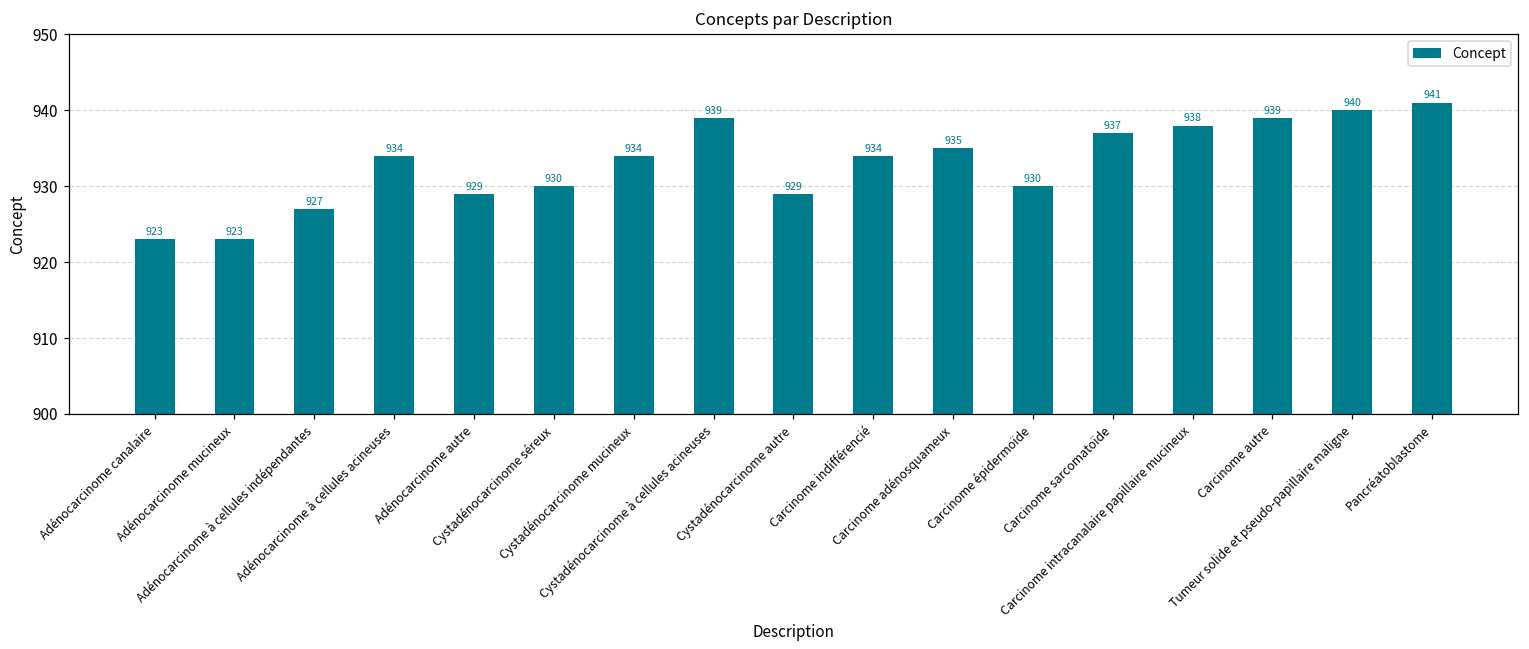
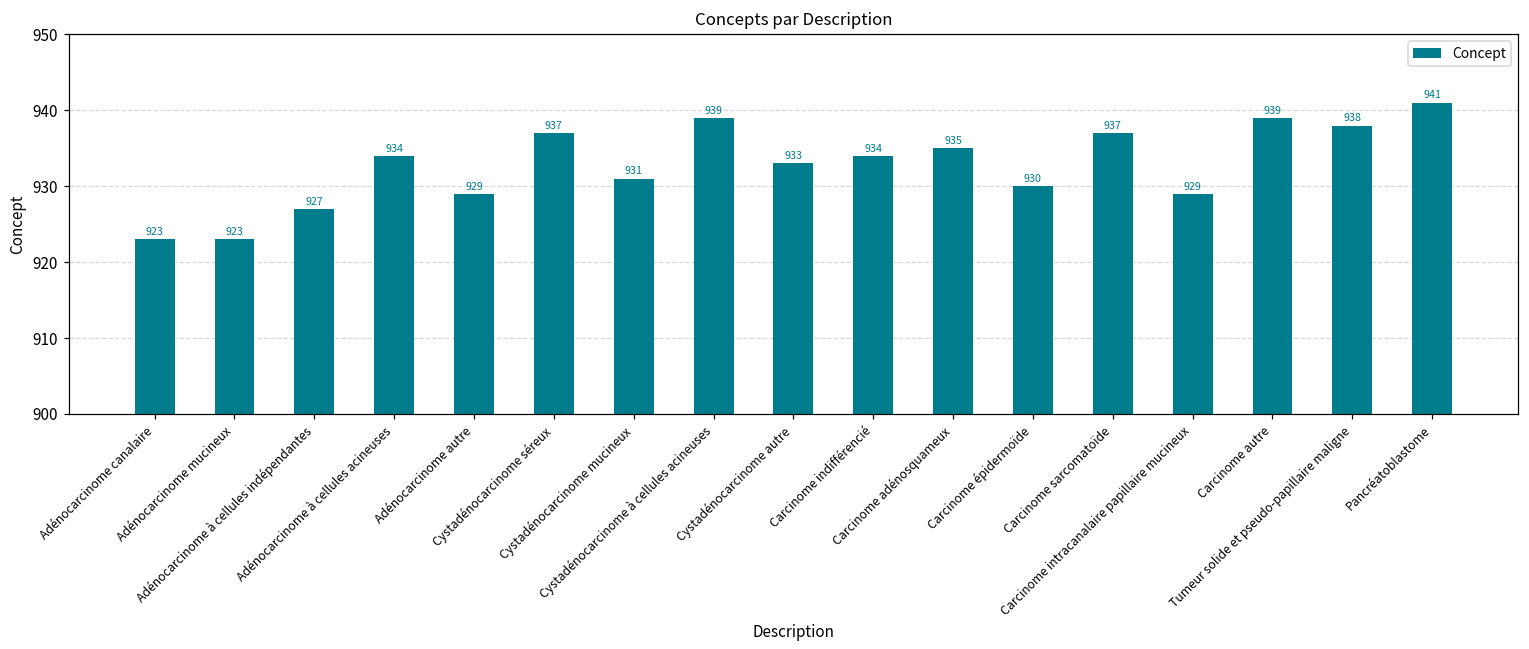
Cystadénocarcinome séreux: 930 -> 937
Cystadénocarcinome mucineux: 934 -> 931
Cystadénocarcinome autre: 929 -> 933
Carcinome intracanalaire papillaire mucineux: 938 -> 929
Tumeur solide et pseudo-papillaire maligne: 940 -> 938
